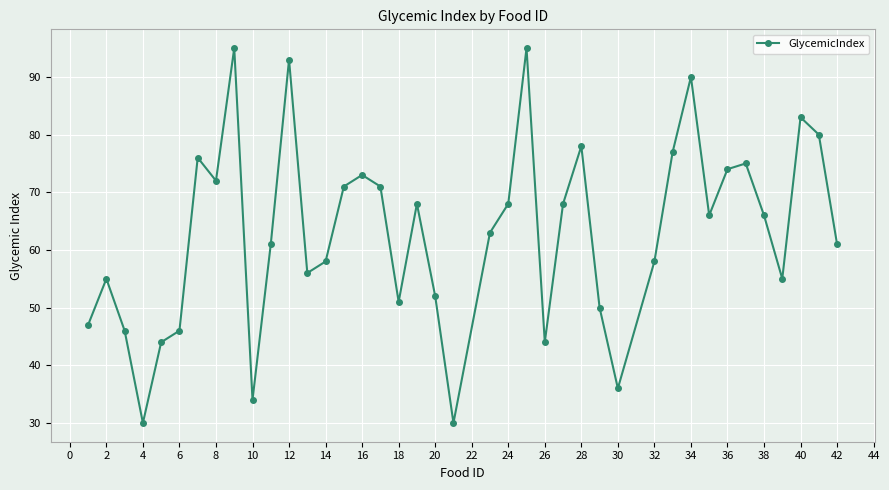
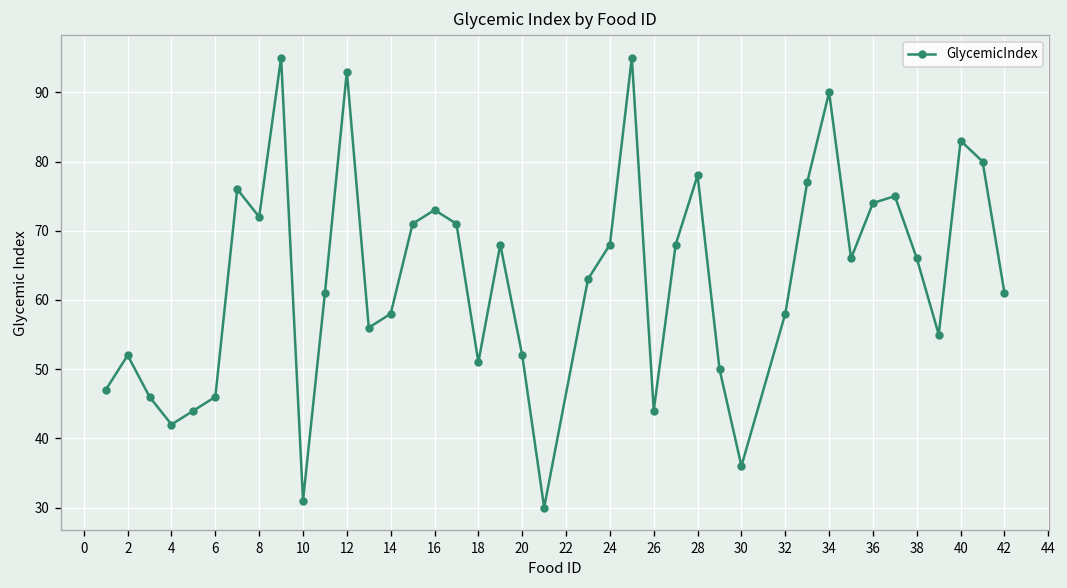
2: 55 -> 52
4: 30 -> 42
10: 34 -> 31
